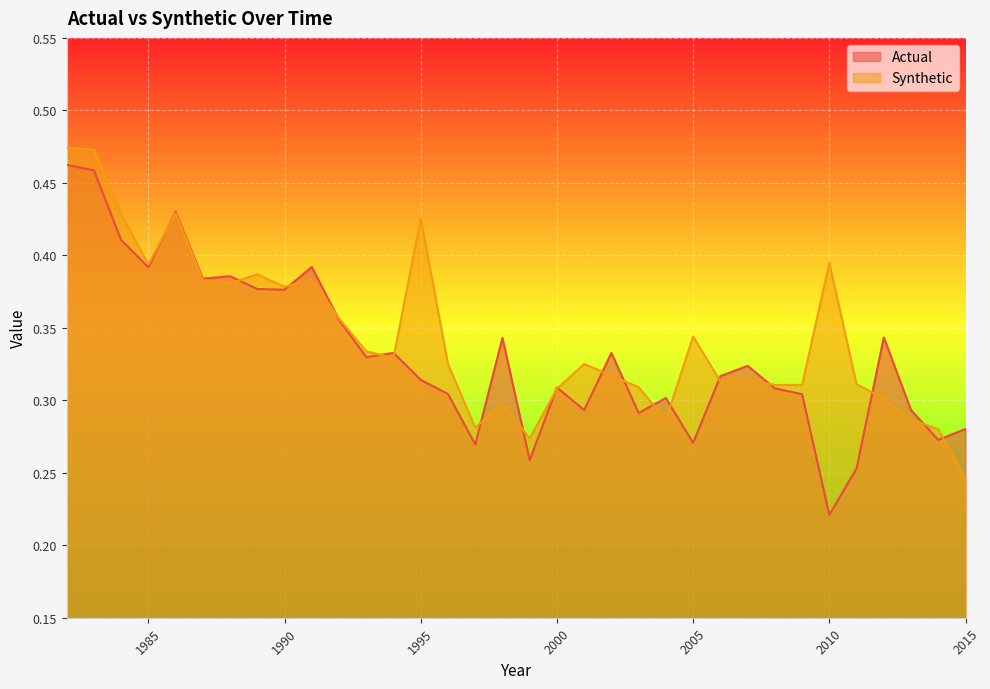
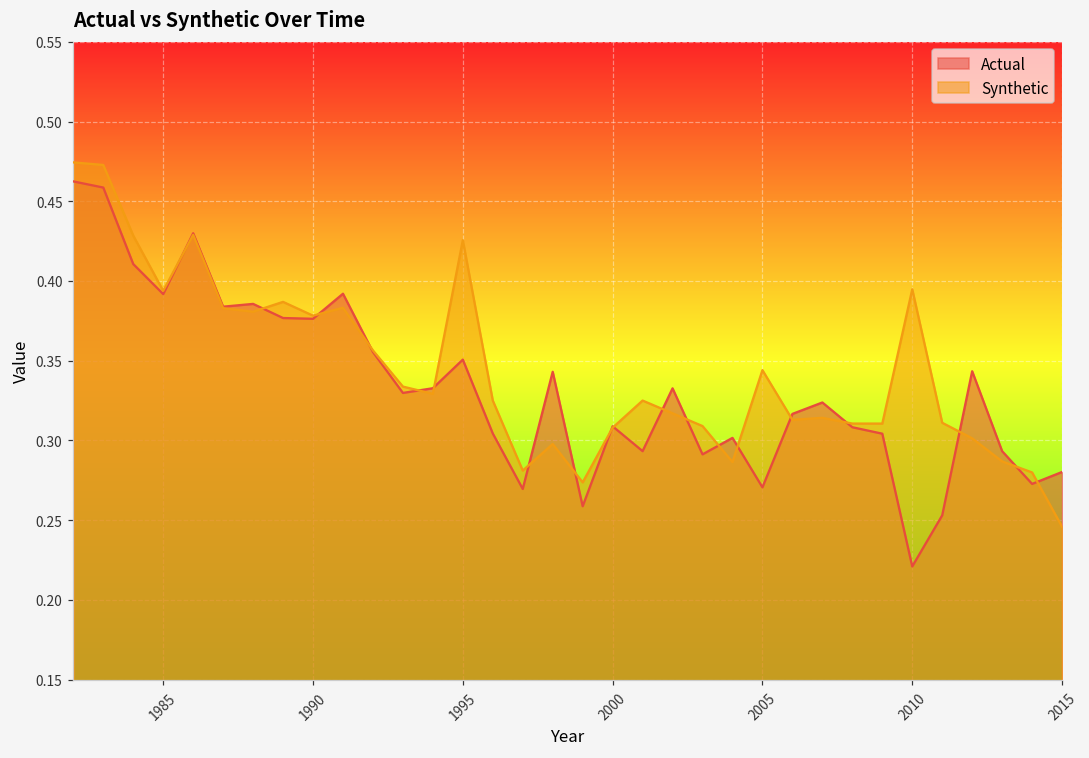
Actual, 1995: 0.314 -> 0.351
